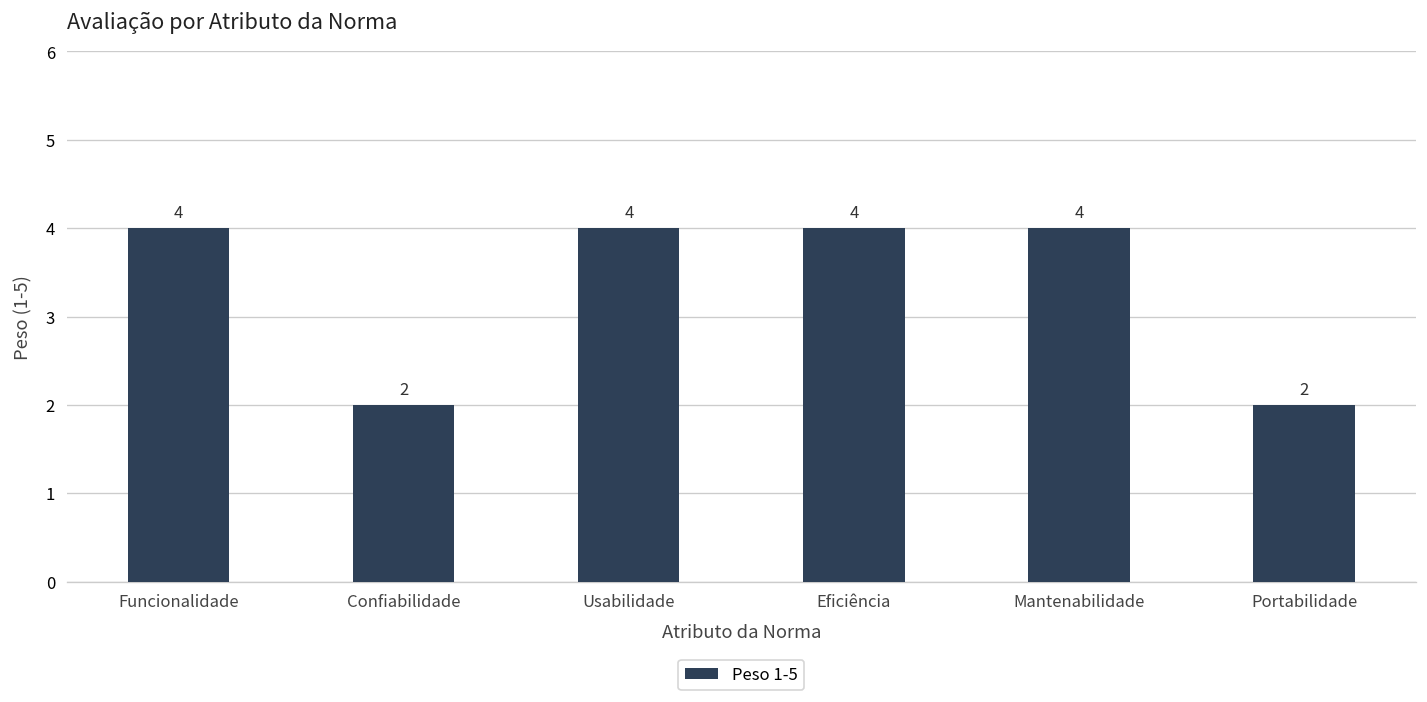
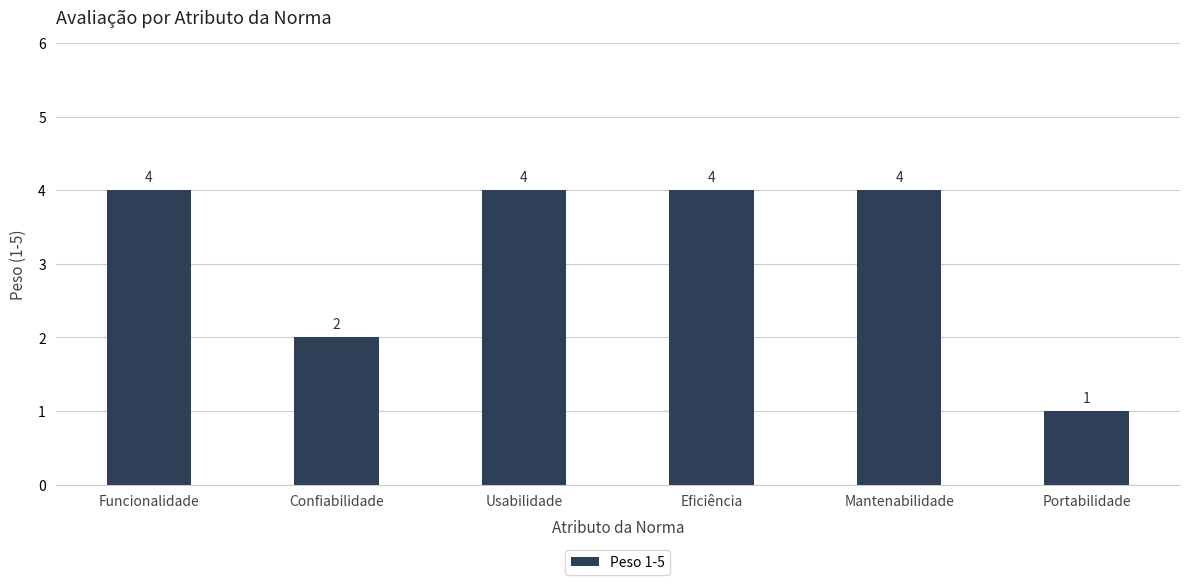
Portabilidade: 2 -> 1
